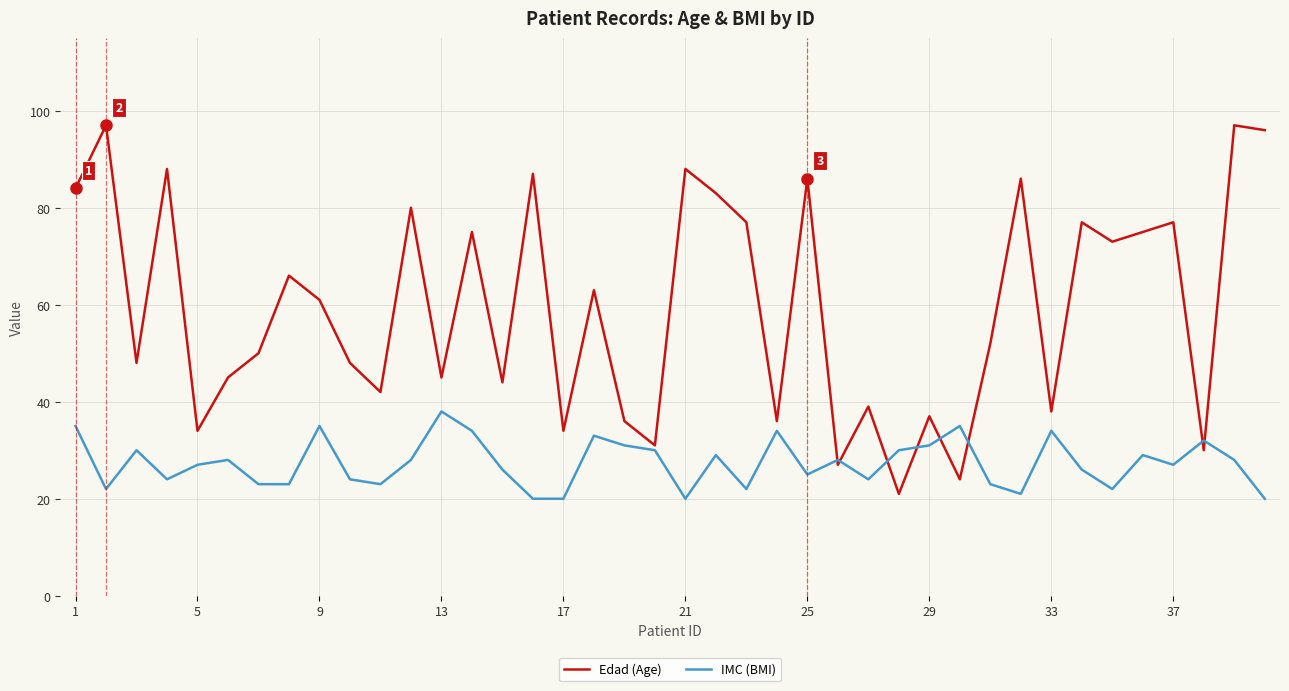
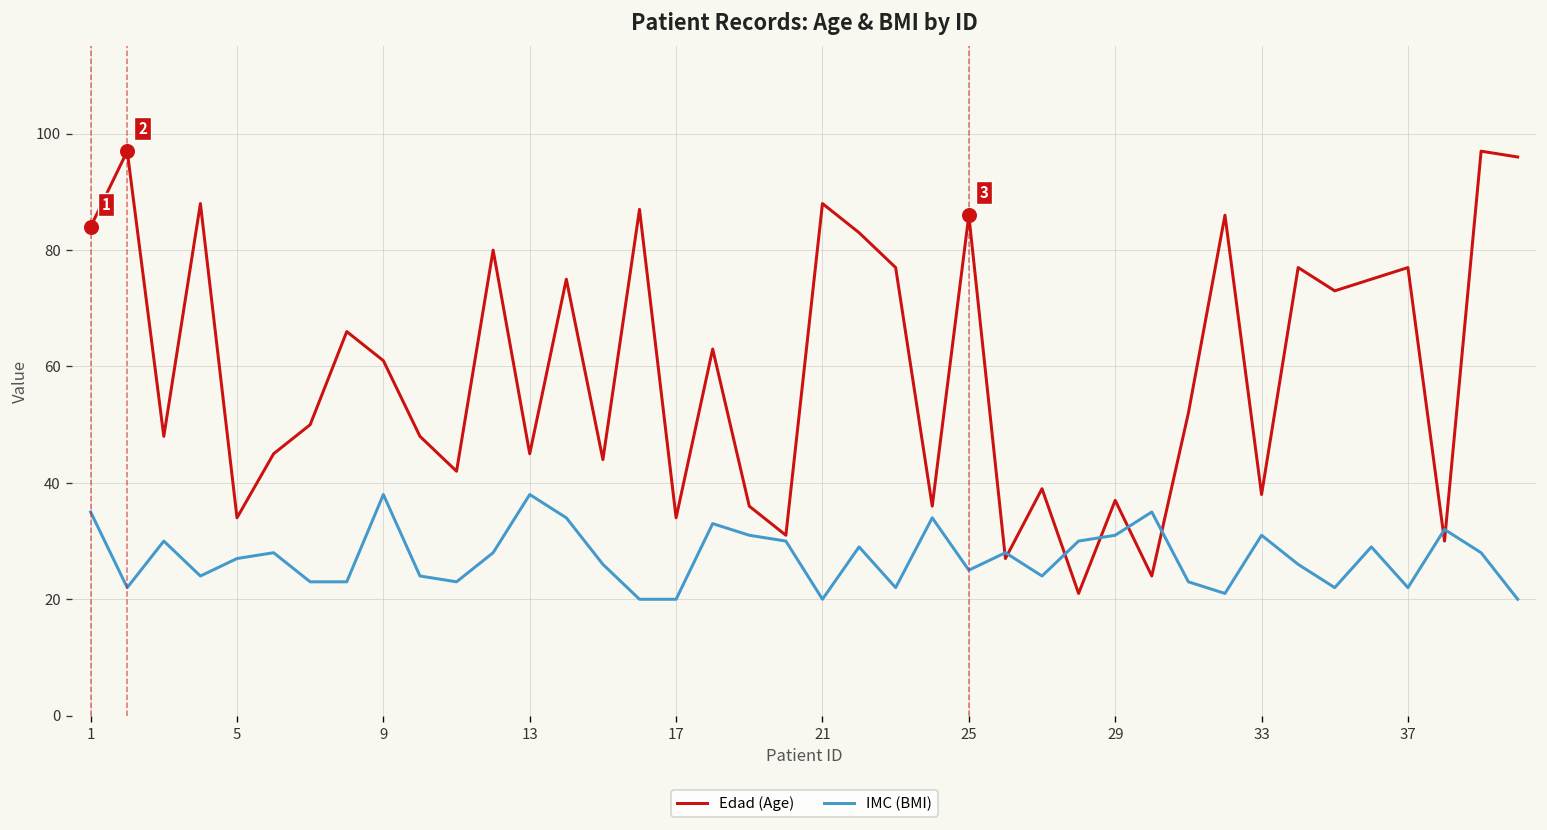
IMC (BMI), 9: 35 -> 38
IMC (BMI), 33: 34 -> 31
IMC (BMI), 37: 27 -> 22
